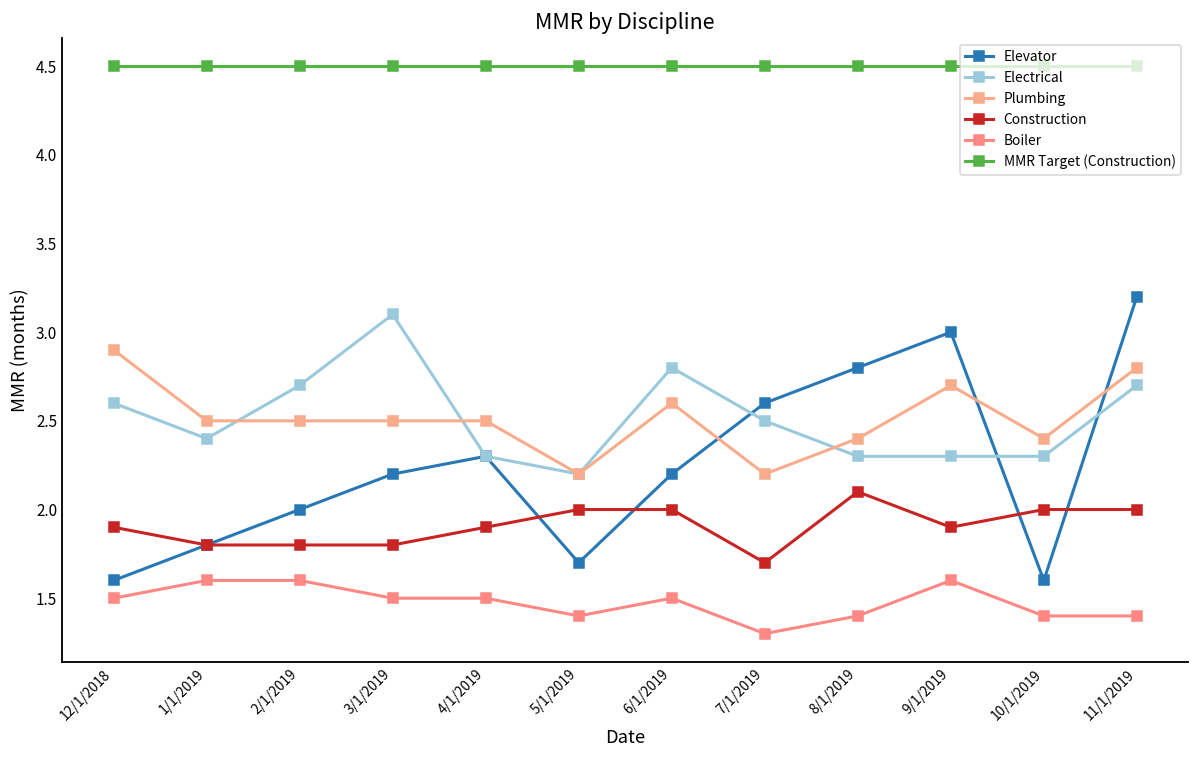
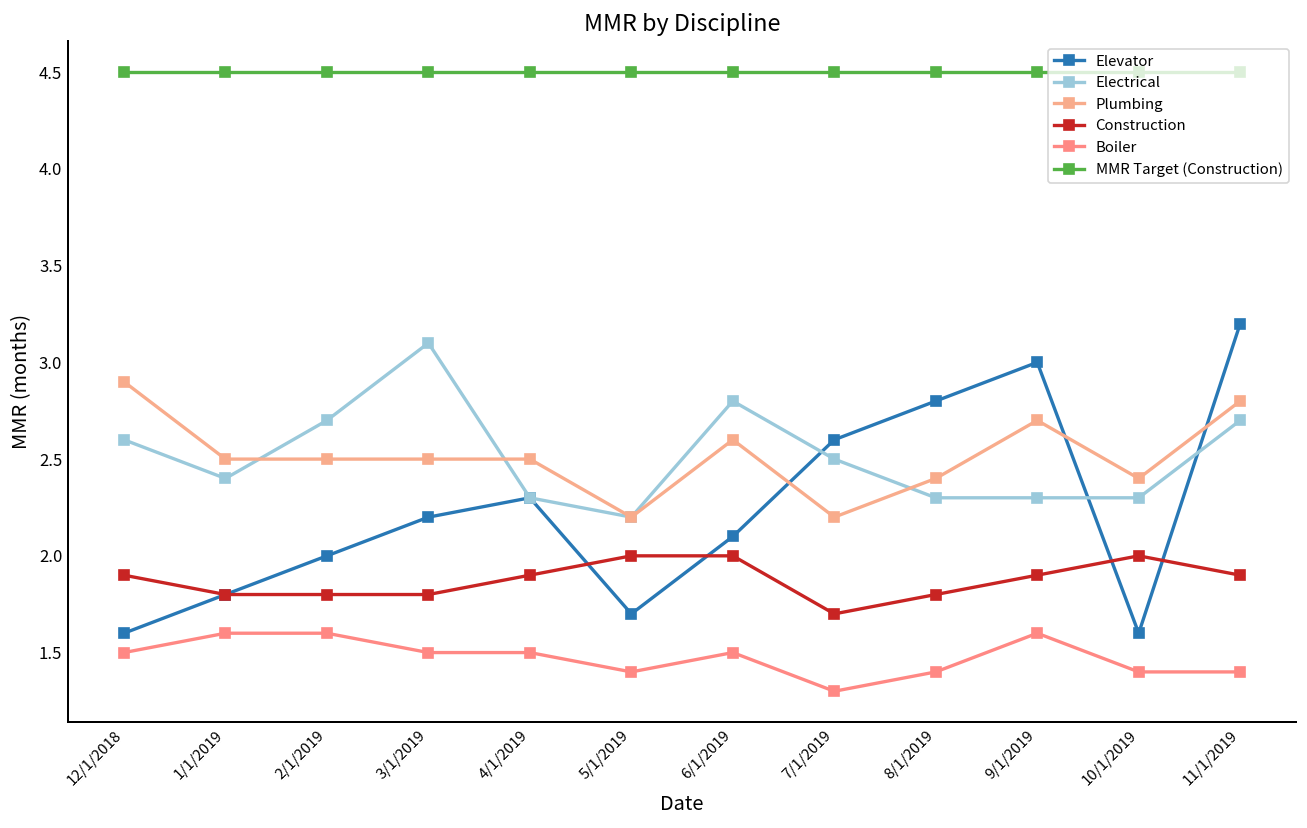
Elevator, 6/1/2019: 2.2 -> 2.1
Construction, 8/1/2019: 2.1 -> 1.8
Construction, 11/1/2019: 2.0 -> 1.9
